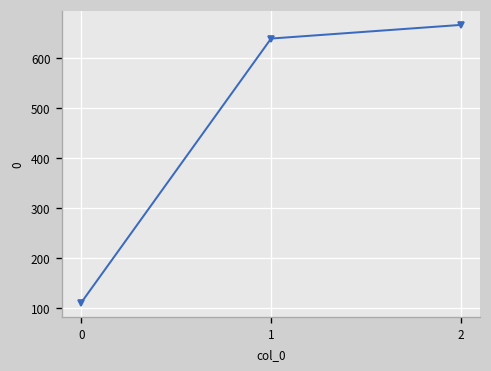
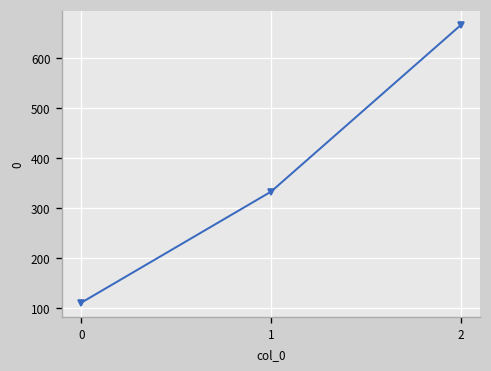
1: 640 -> 330
